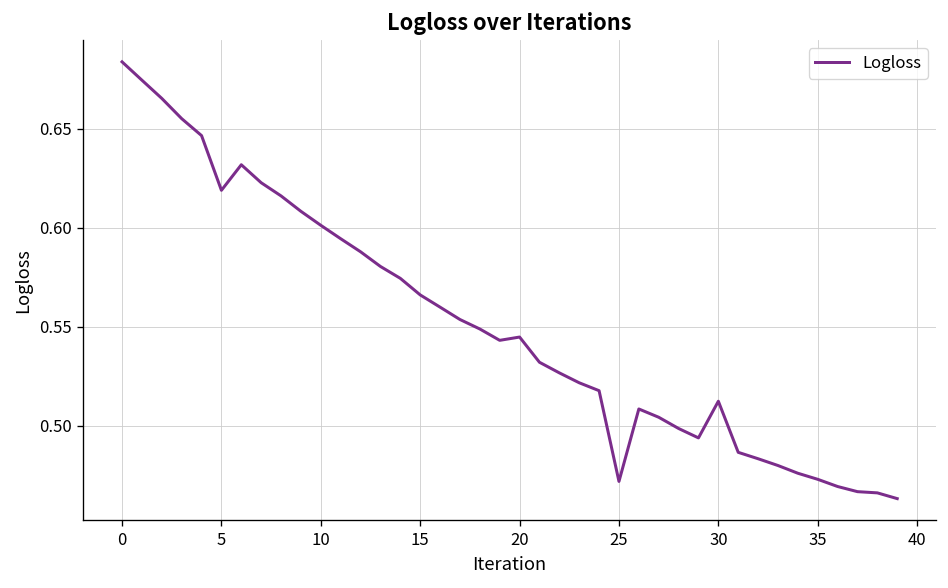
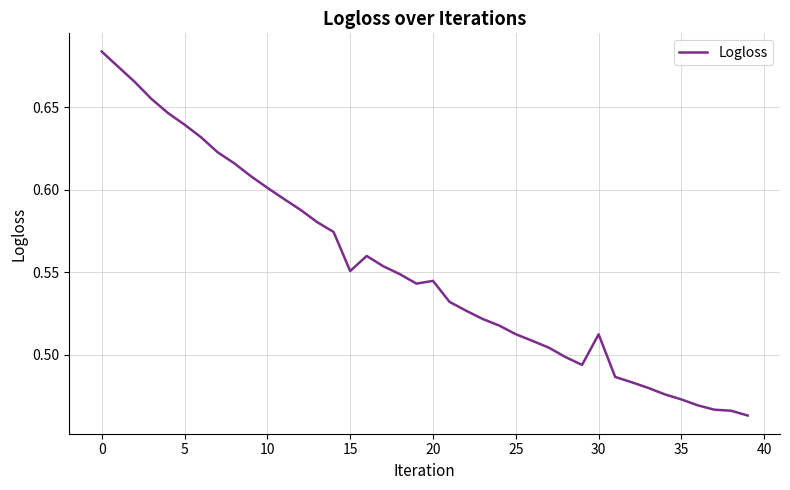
5: 0.619 -> 0.640
15: 0.566 -> 0.551
25: 0.472 -> 0.513
